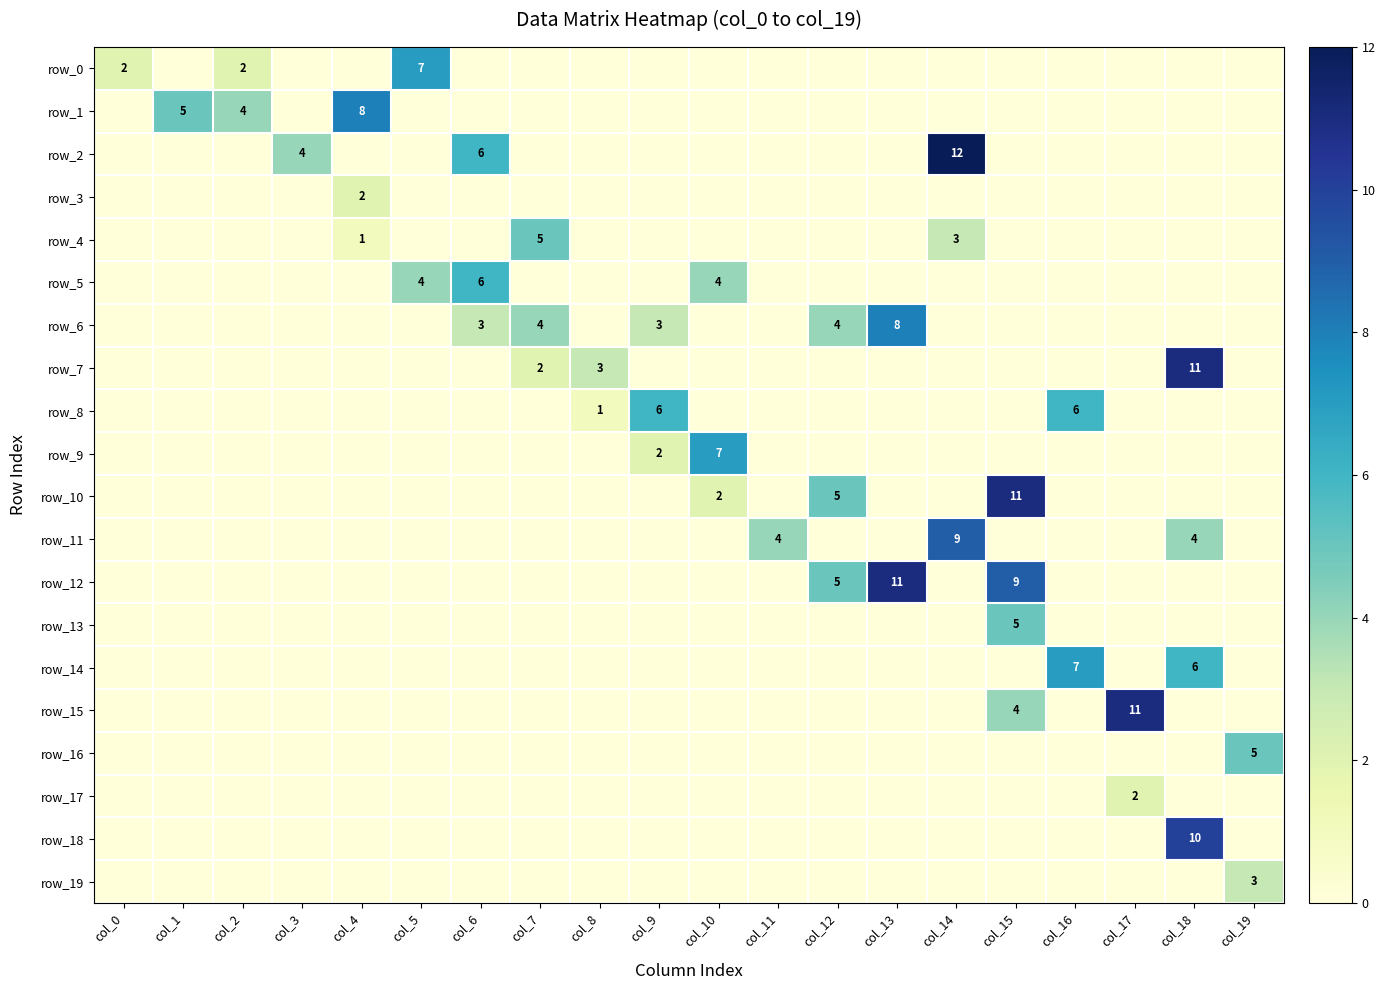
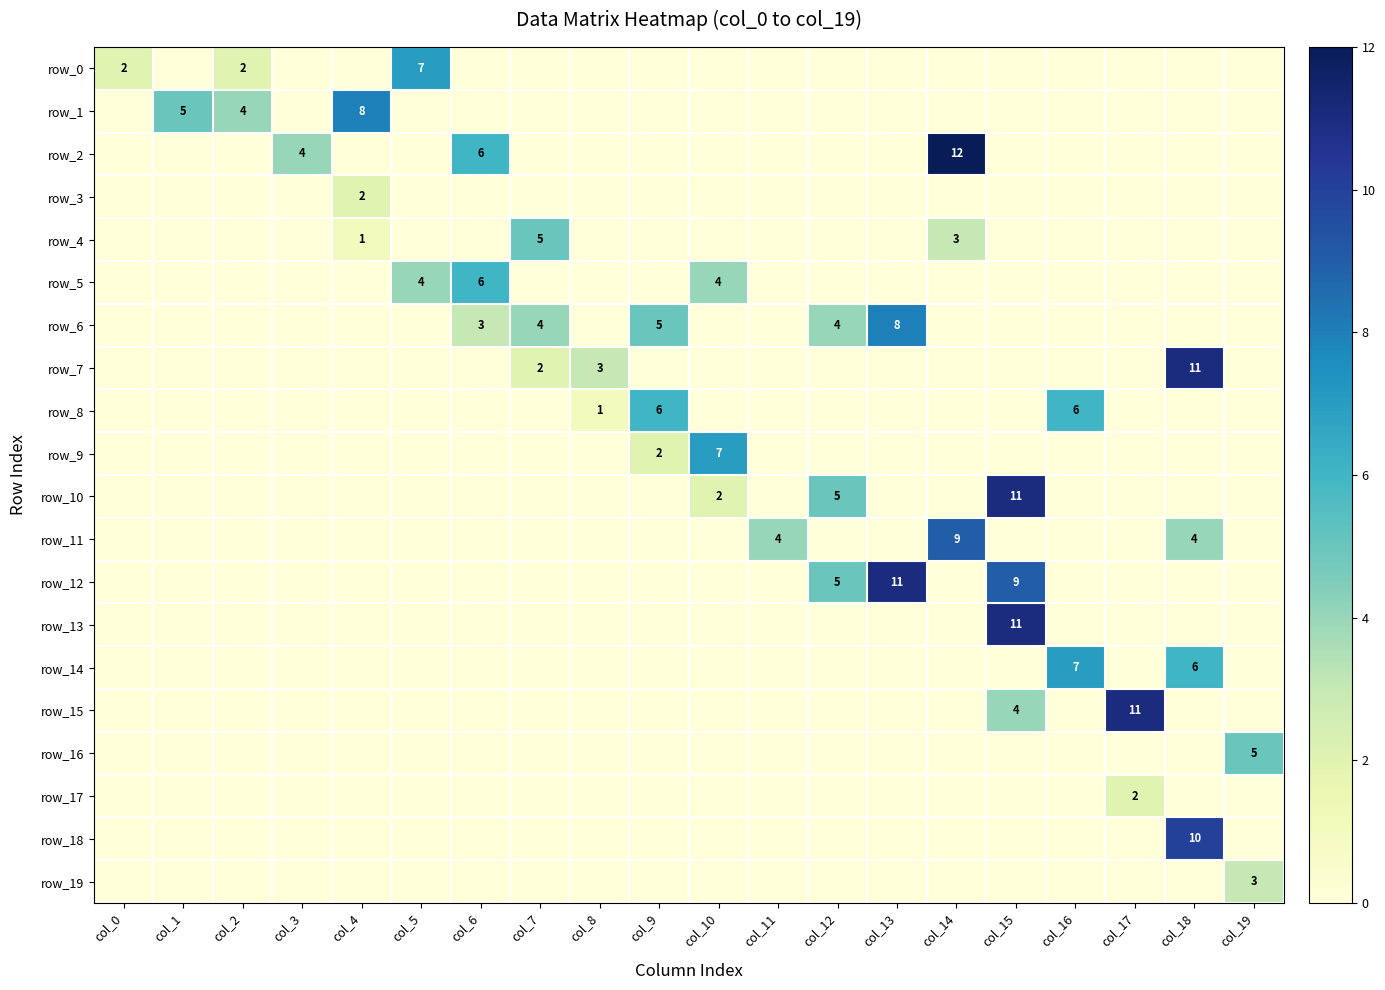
row_6, col_9: 3 -> 5
row_13, col_15: 5 -> 11
